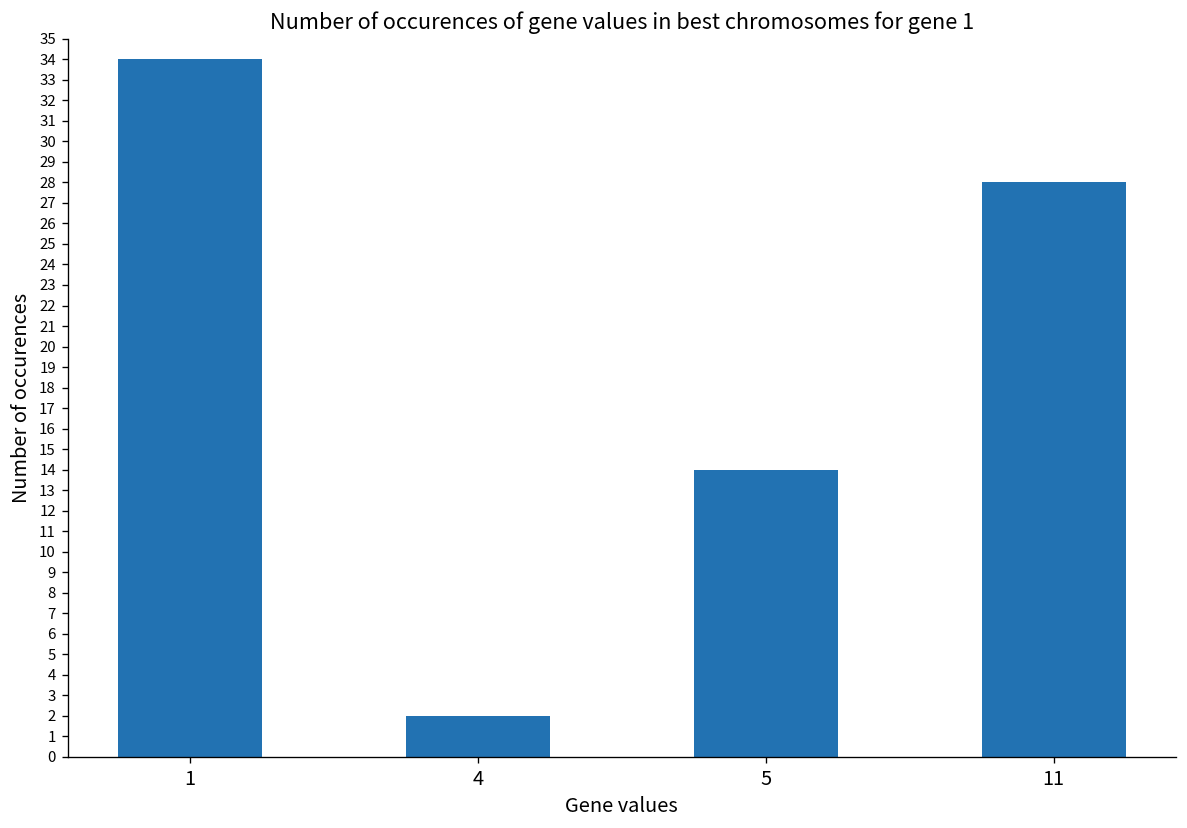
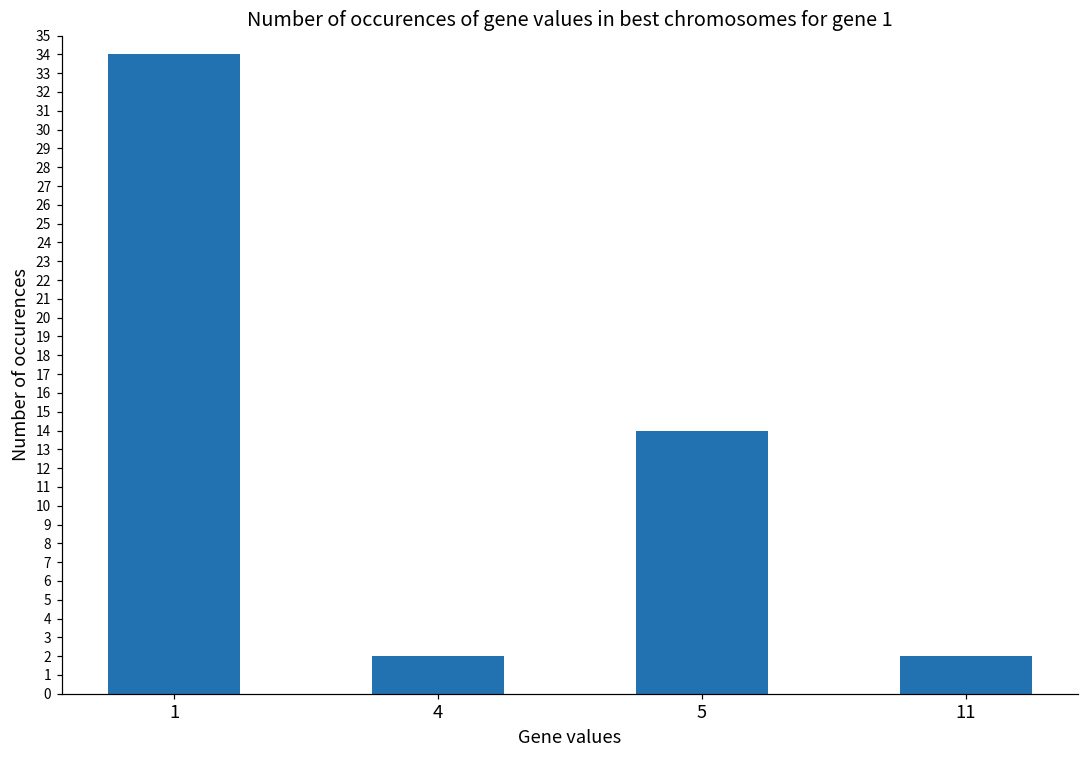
11: 28 -> 2
